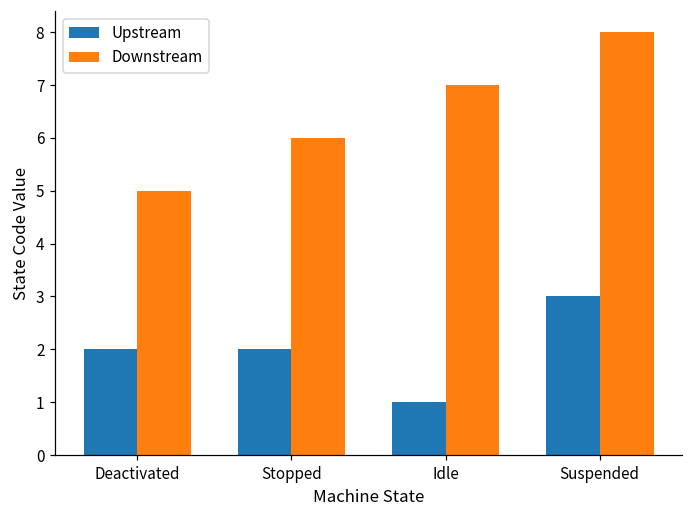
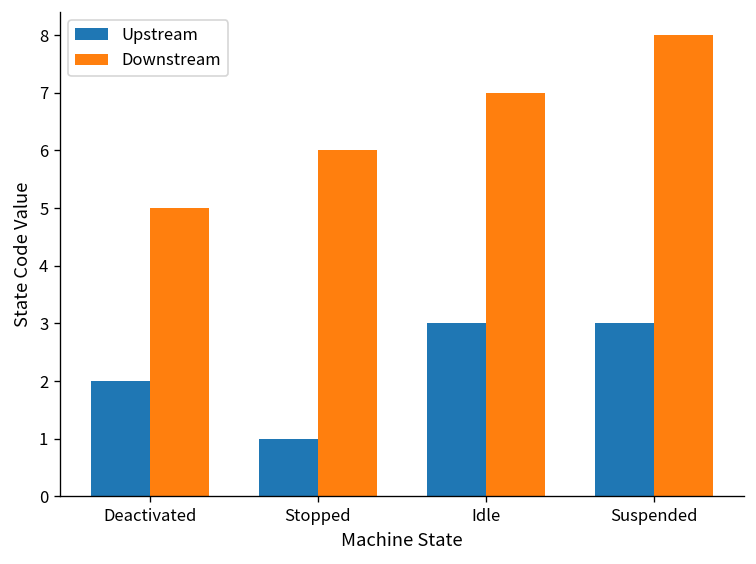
Upstream, Stopped: 2 -> 1
Upstream, Idle: 1 -> 3
